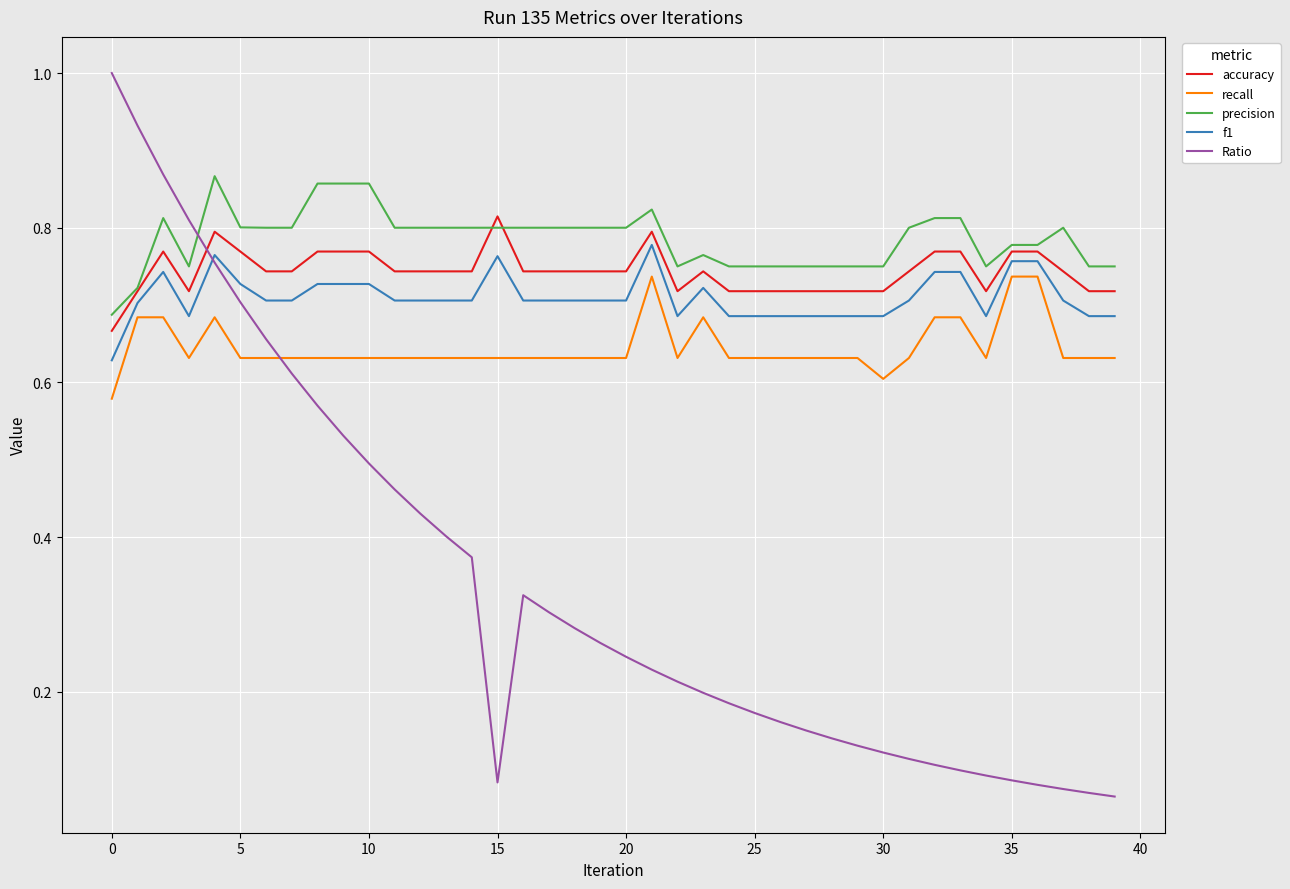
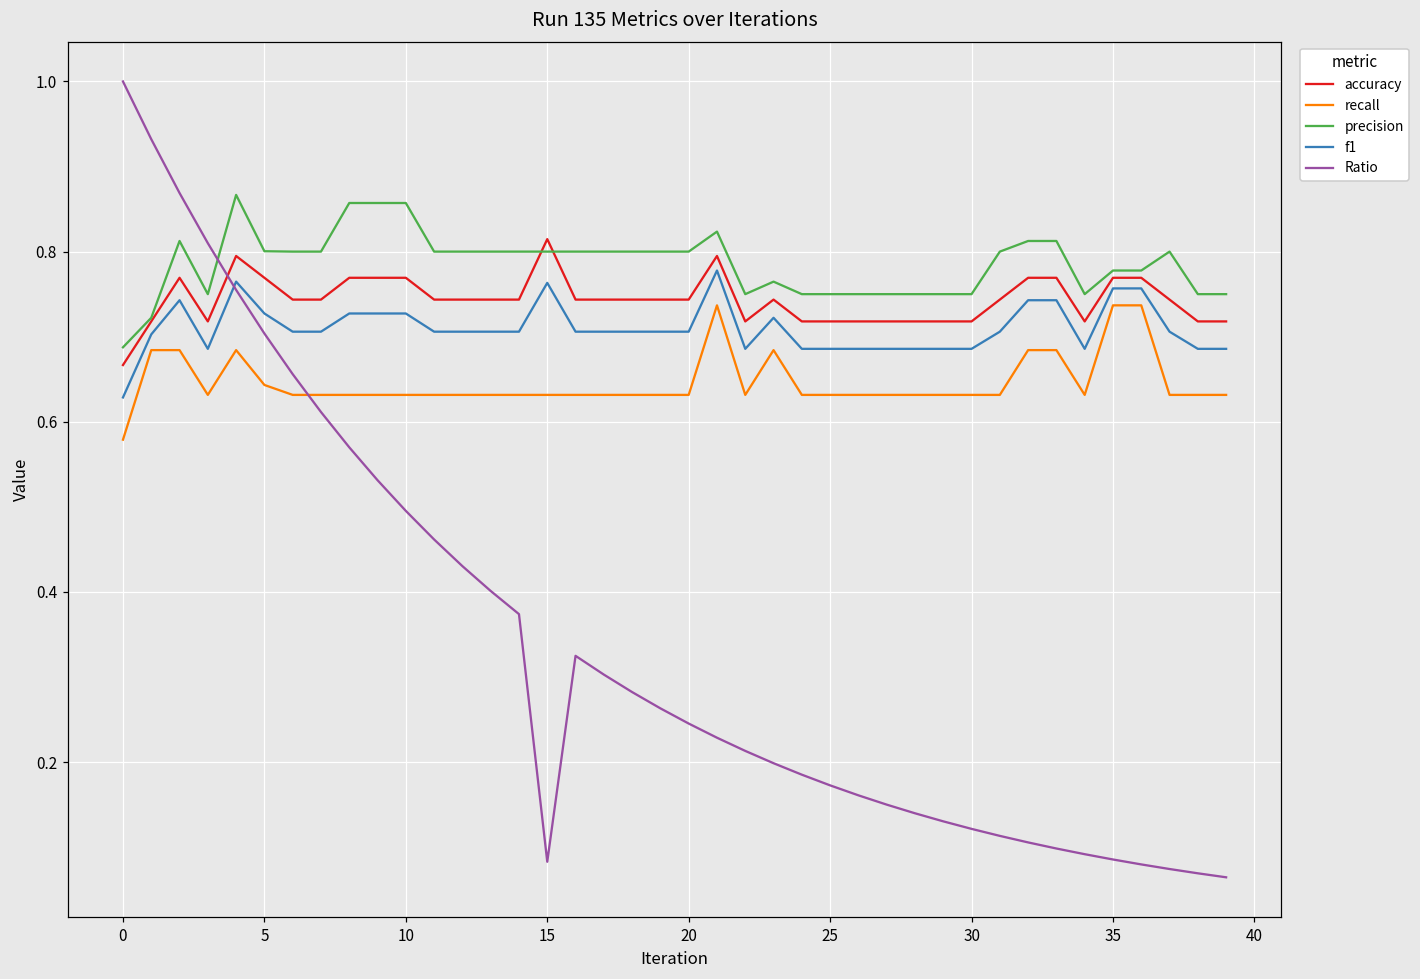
recall, 5: 0.63 -> 0.64
recall, 30: 0.60 -> 0.63
